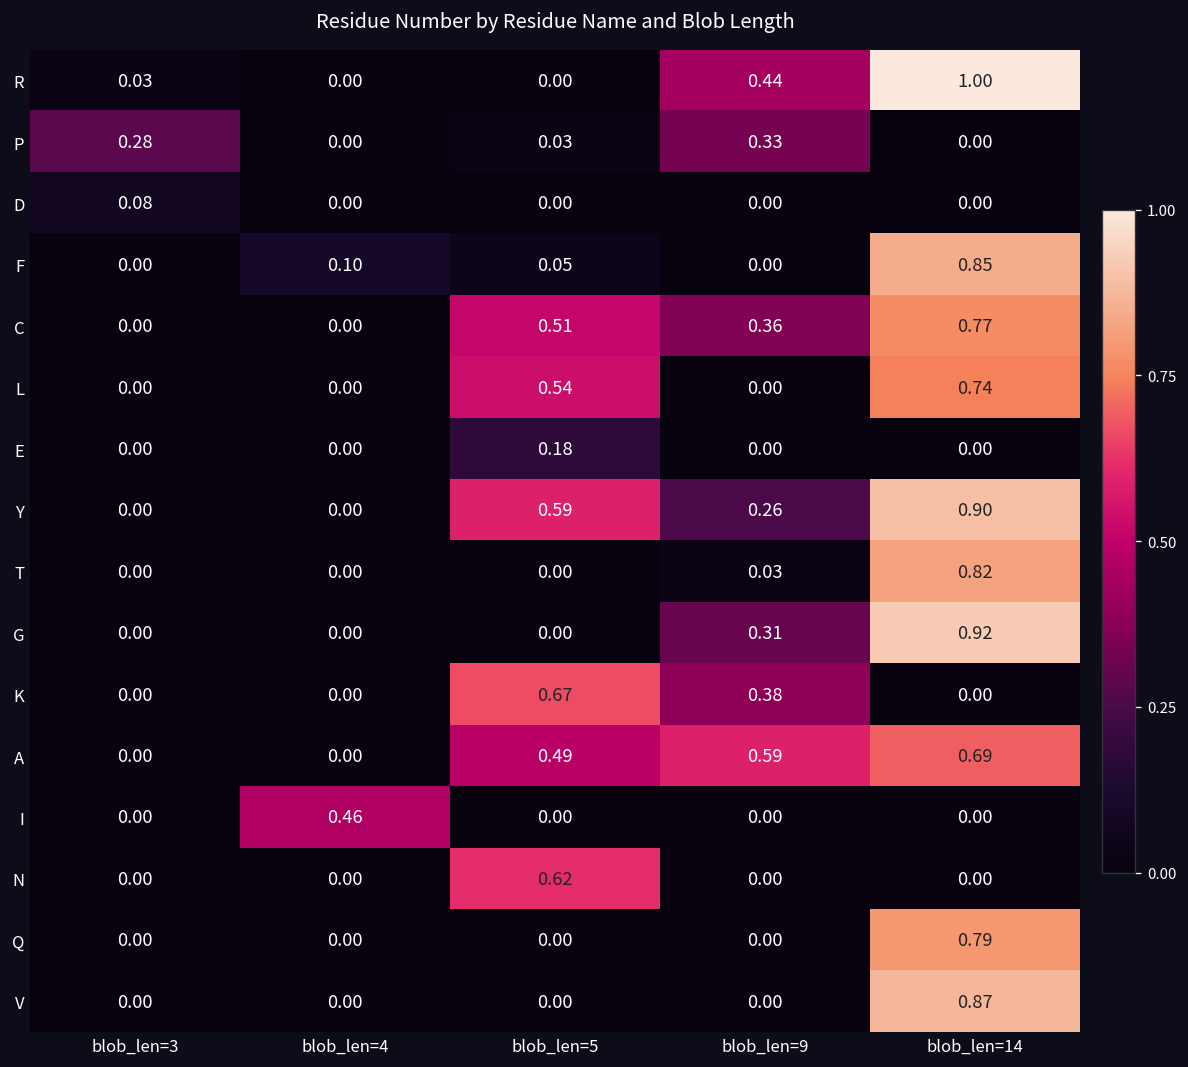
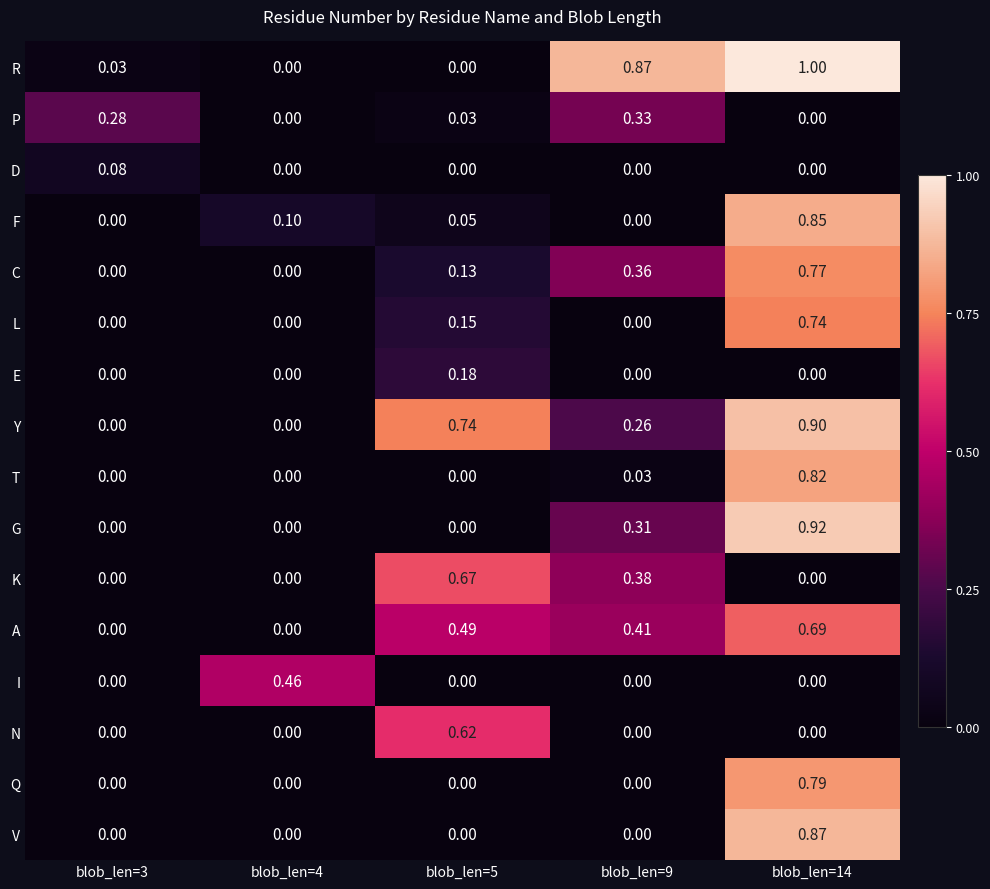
R, blob_len=9: 0.44 -> 0.87
C, blob_len=5: 0.51 -> 0.13
L, blob_len=5: 0.54 -> 0.15
Y, blob_len=5: 0.59 -> 0.74
A, blob_len=9: 0.59 -> 0.41
